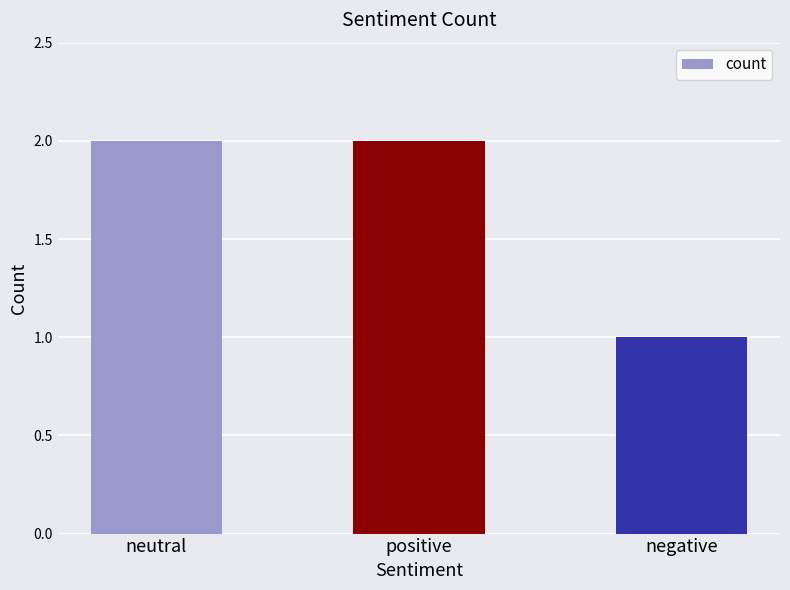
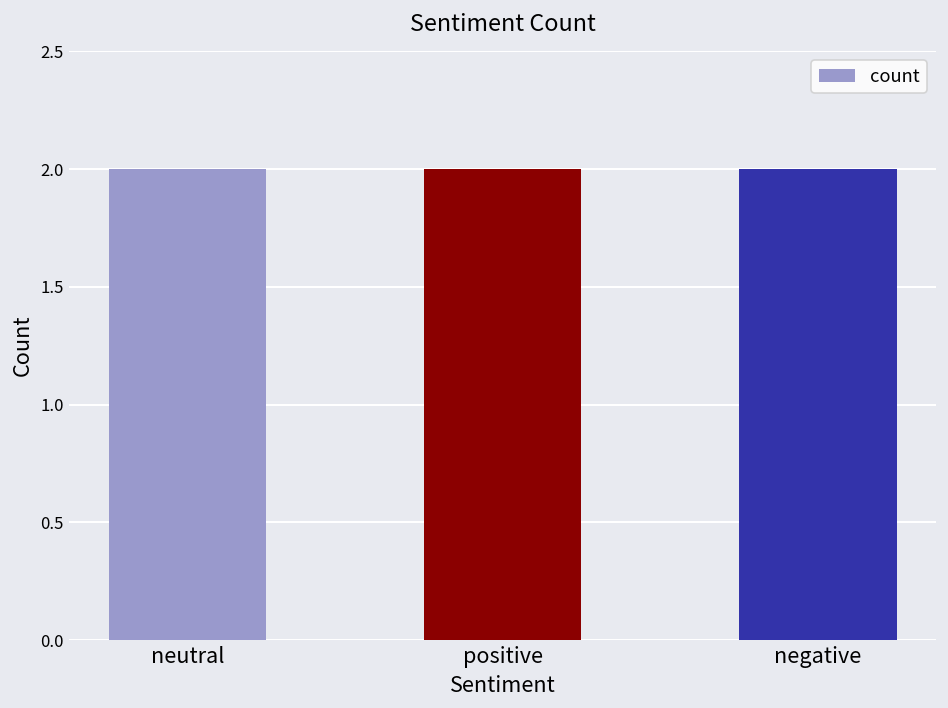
negative: 1 -> 2
